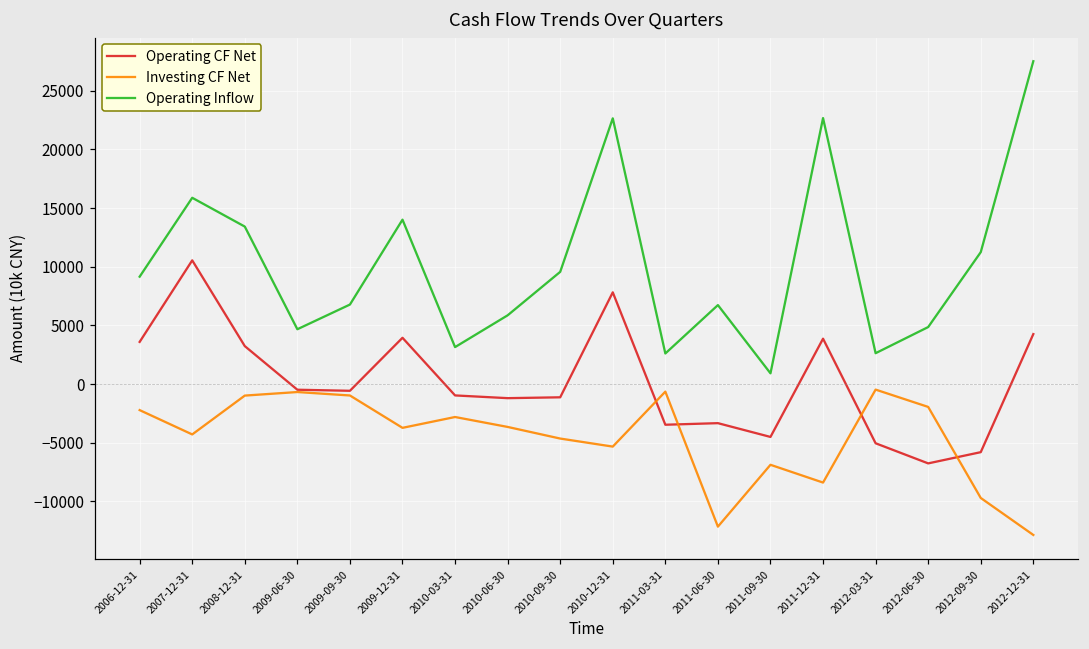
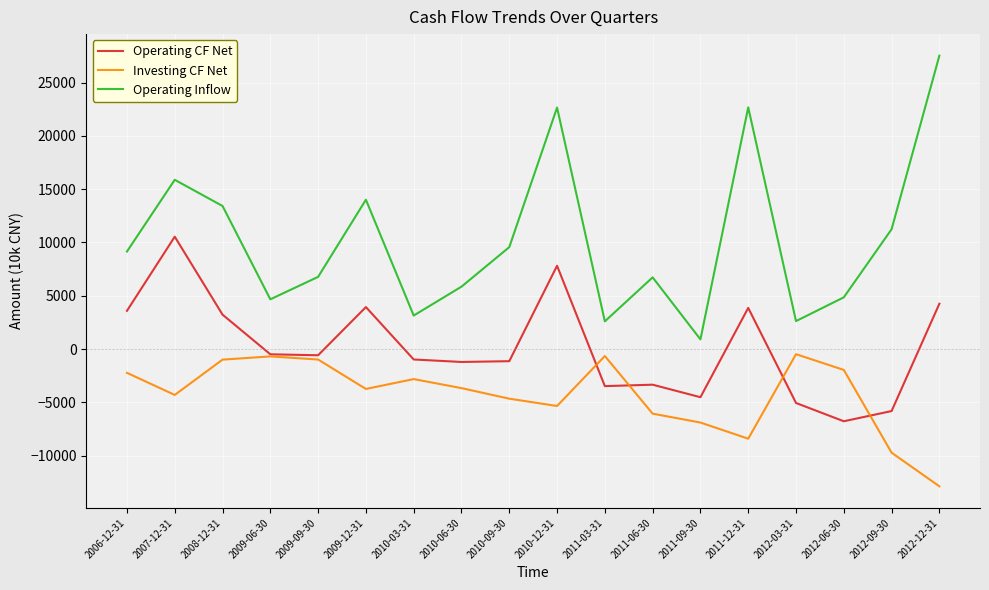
Investing CF Net, 2011-06-30: -12200 -> -6100
